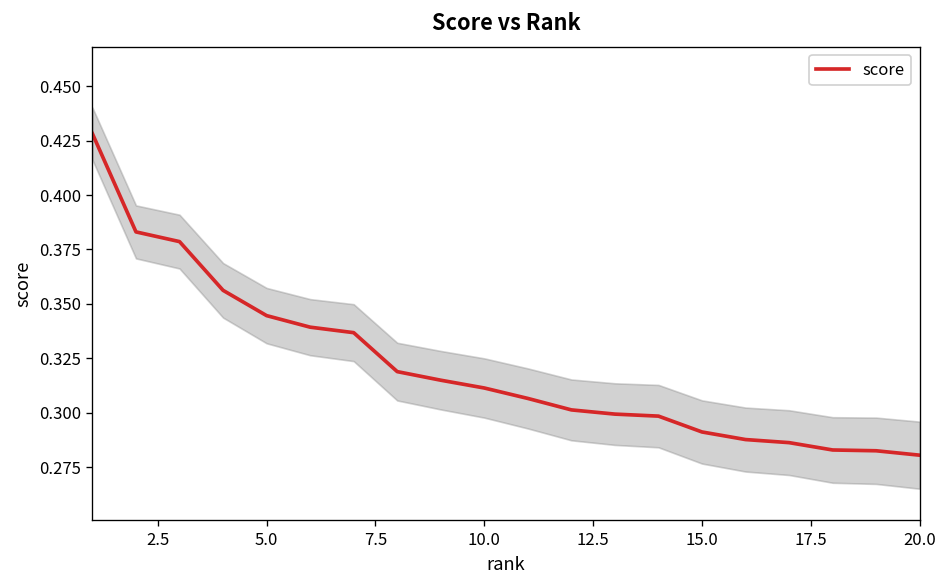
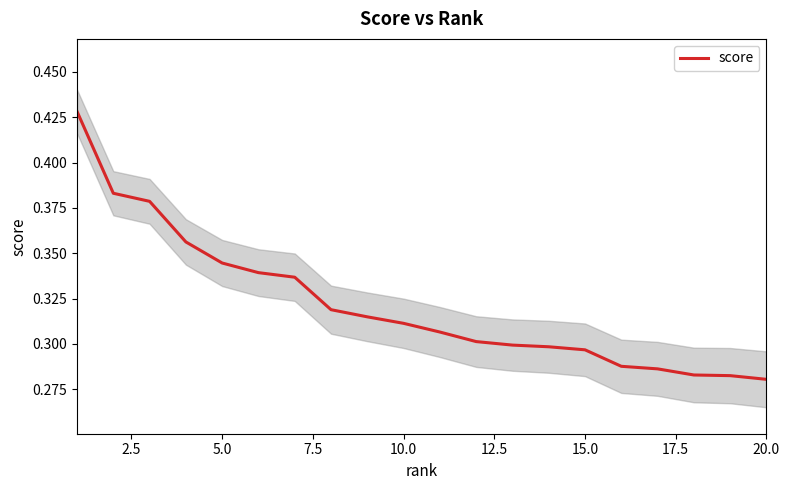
score, 15.0: 0.291 -> 0.297
